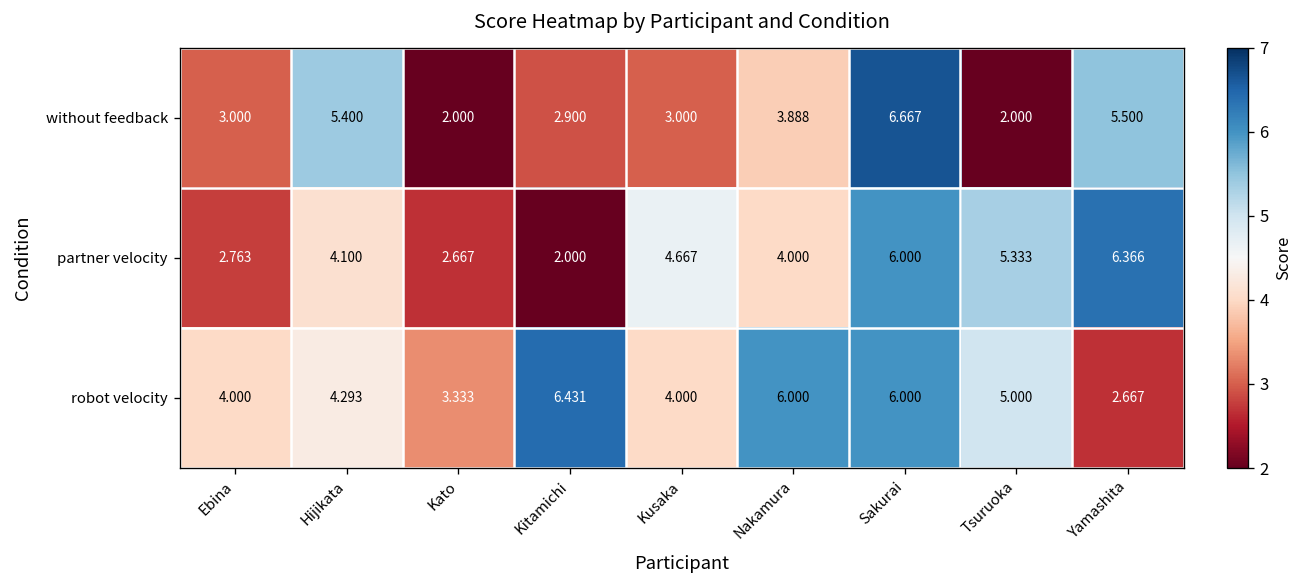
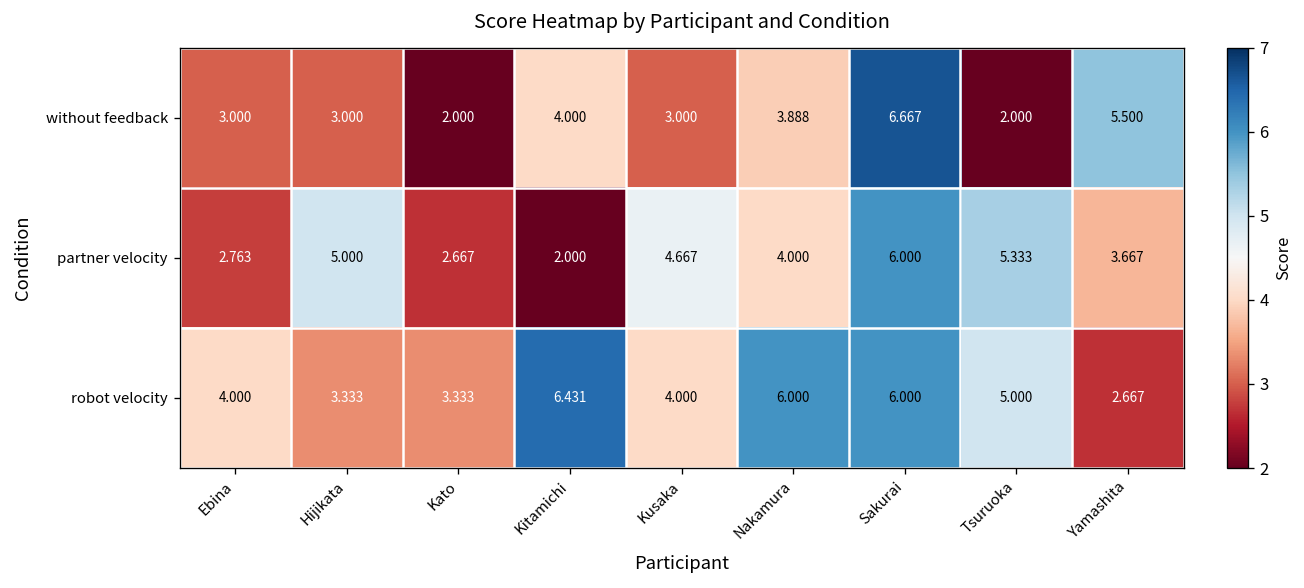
without feedback, Hijikata: 5.400 -> 3.000
without feedback, Kitamichi: 2.900 -> 4.000
partner velocity, Hijikata: 4.100 -> 5.000
partner velocity, Yamashita: 6.366 -> 3.667
robot velocity, Hijikata: 4.293 -> 3.333
